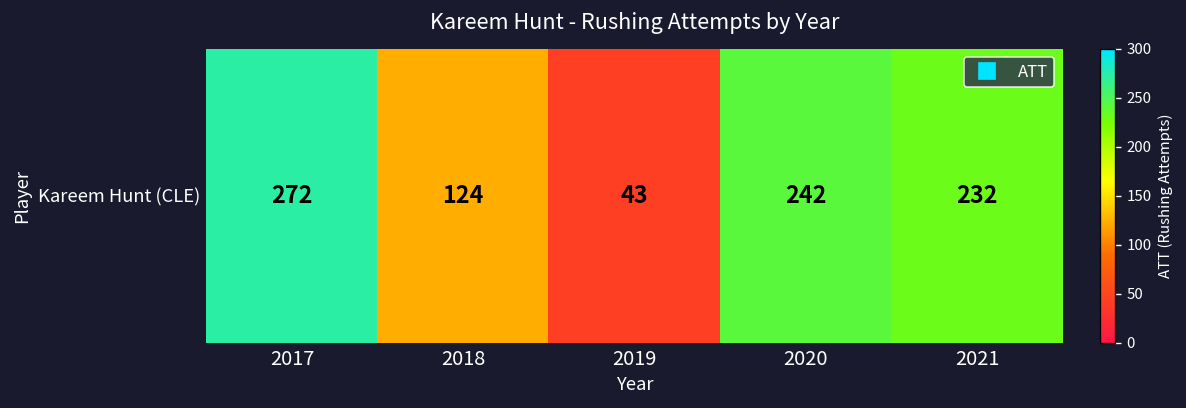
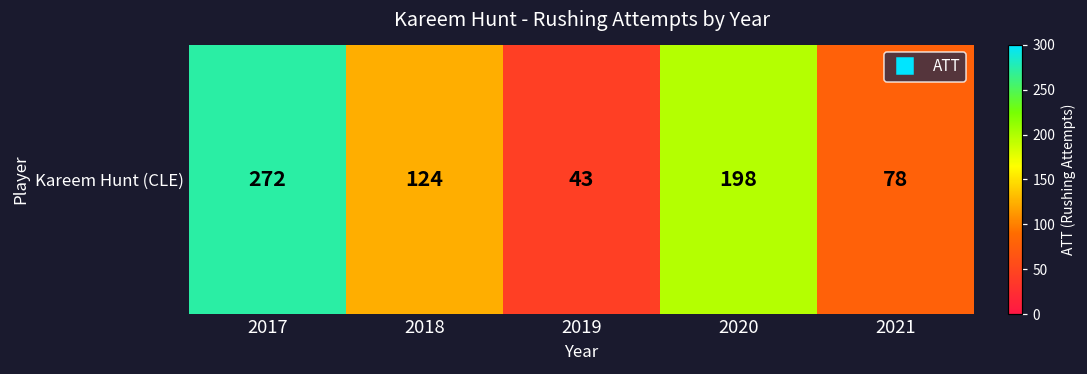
Kareem Hunt (CLE), 2020: 242 -> 198
Kareem Hunt (CLE), 2021: 232 -> 78
